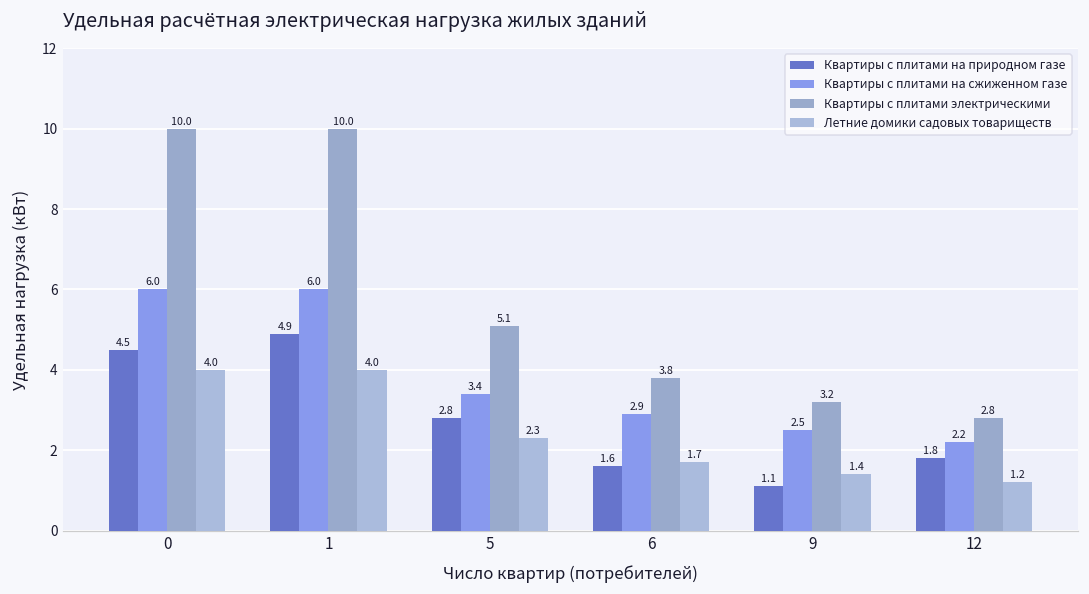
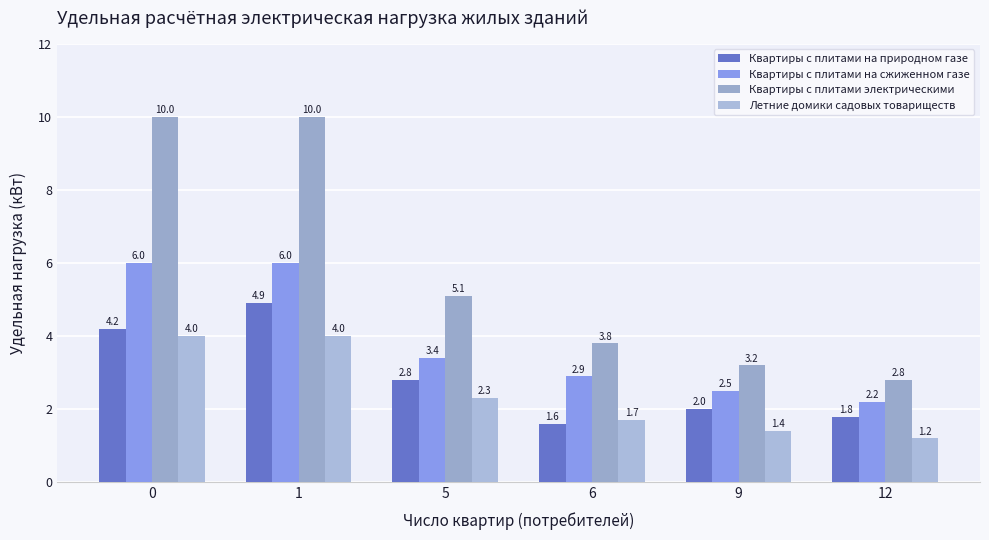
Квартиры с плитами на природном газе, 0: 4.5 -> 4.2
Квартиры с плитами на природном газе, 9: 1.1 -> 2.0
